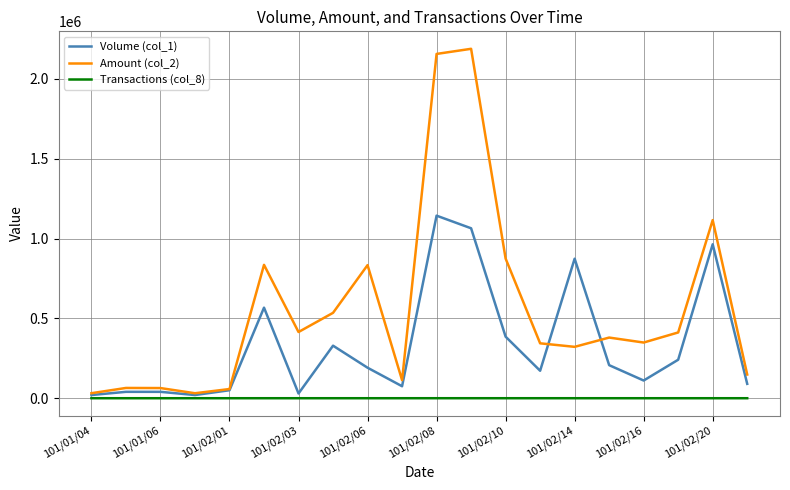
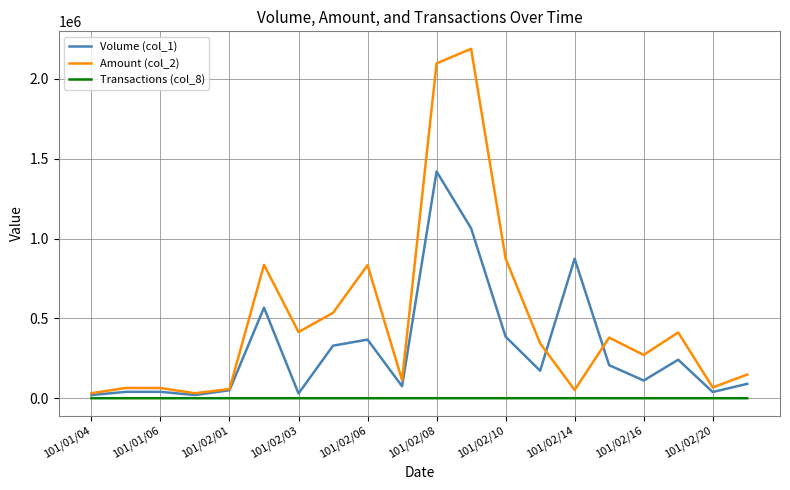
Volume (col_1), 101/02/06: 190000 -> 370000
Volume (col_1), 101/02/08: 1140000 -> 1420000
Amount (col_2), 101/02/08: 2160000 -> 2100000
Amount (col_2), 101/02/14: 320000 -> 50000
Amount (col_2), 101/02/16: 350000 -> 270000
Volume (col_1), 101/02/20: 960000 -> 40000
Amount (col_2), 101/02/20: 1120000 -> 70000
